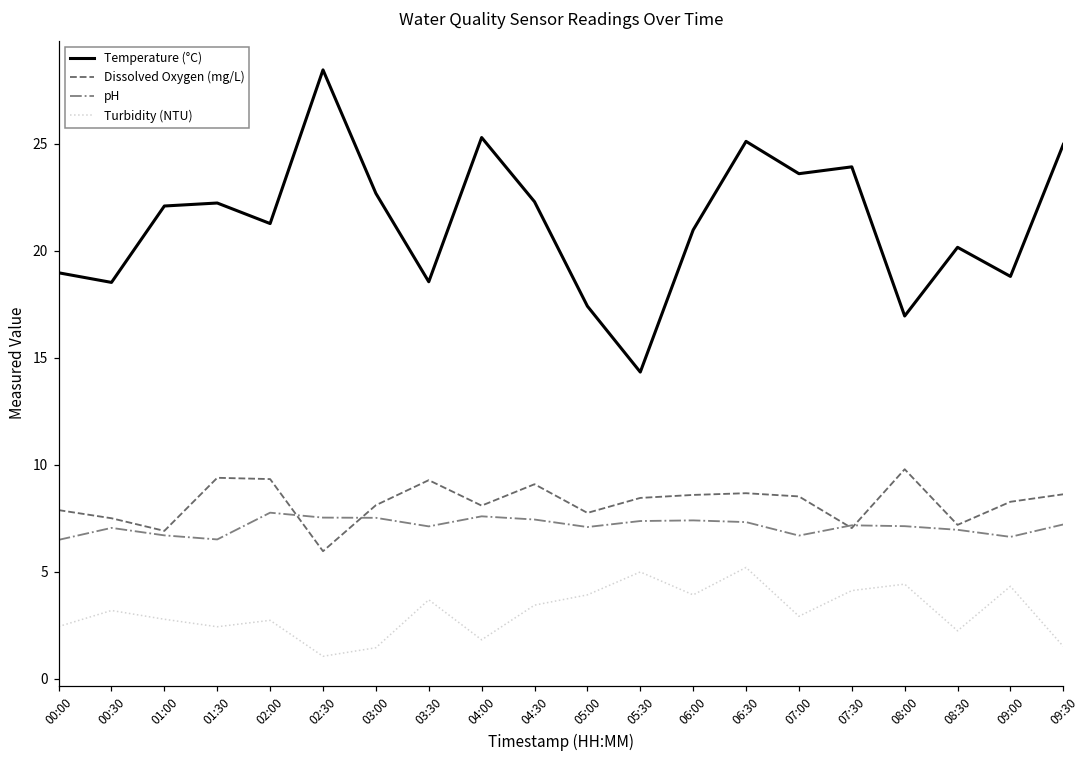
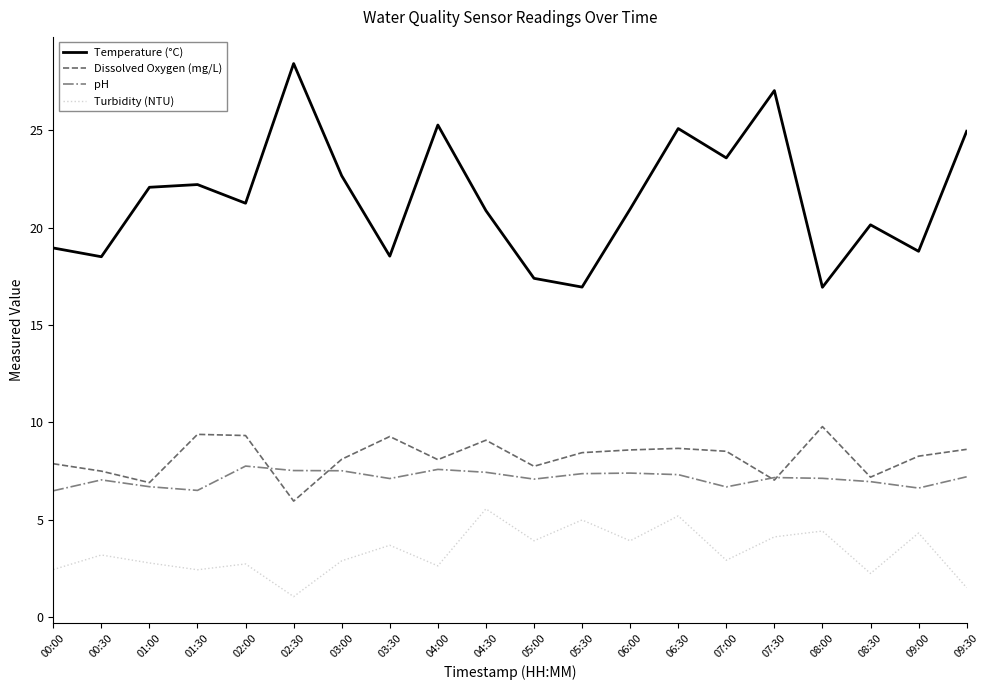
Turbidity (NTU), 03:00: 1.4 -> 2.9
Turbidity (NTU), 04:00: 1.8 -> 2.6
Temperature (°C), 04:30: 22.3 -> 20.9
Turbidity (NTU), 04:30: 3.4 -> 5.6
Temperature (°C), 05:30: 14.3 -> 17.0
Temperature (°C), 07:30: 23.9 -> 27.1
